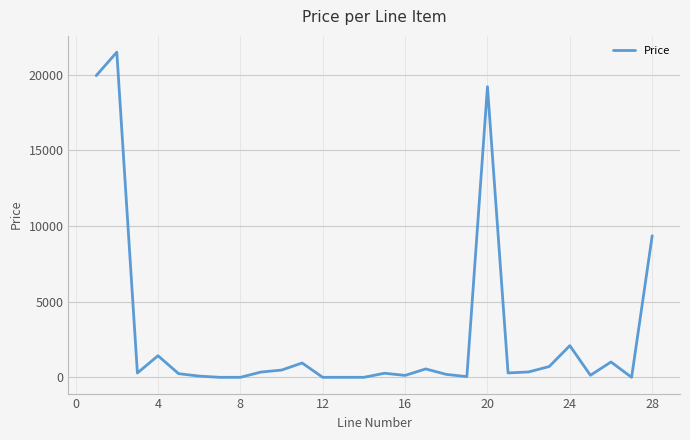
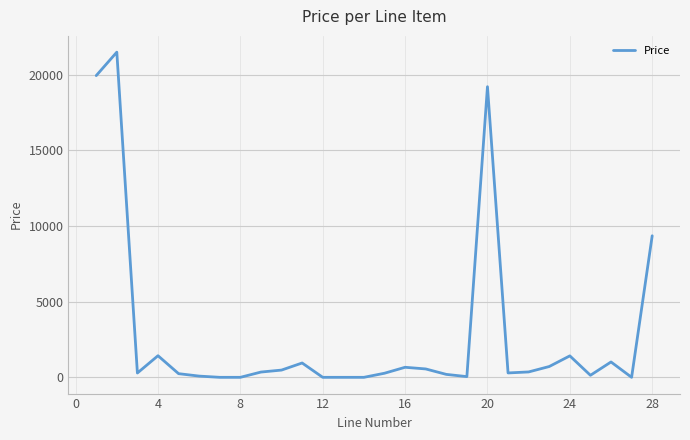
16: 100 -> 700
24: 2100 -> 1400
